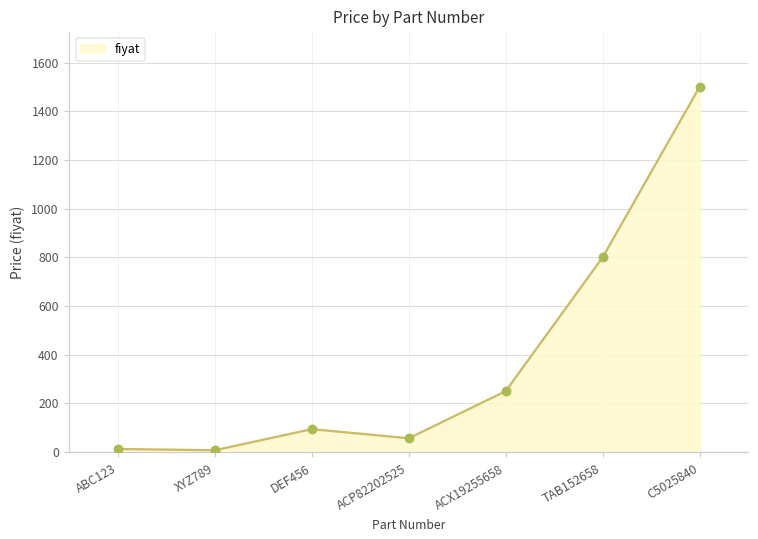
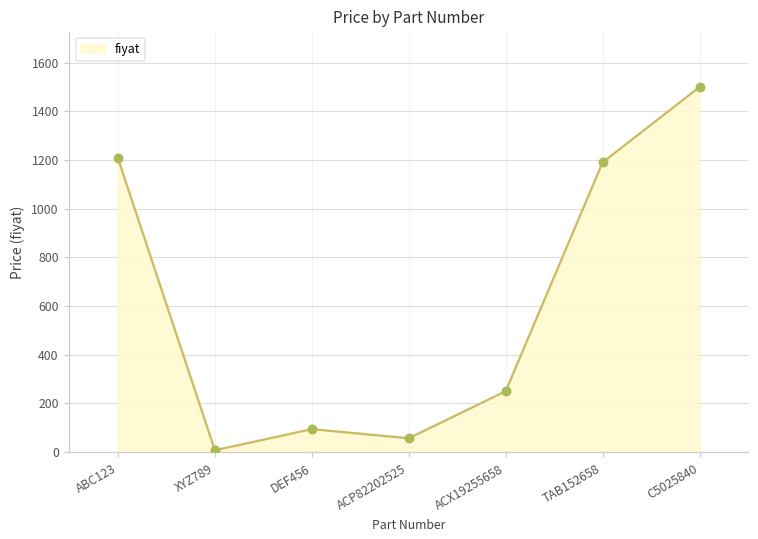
ABC123: 10 -> 1210
TAB152658: 800 -> 1190
